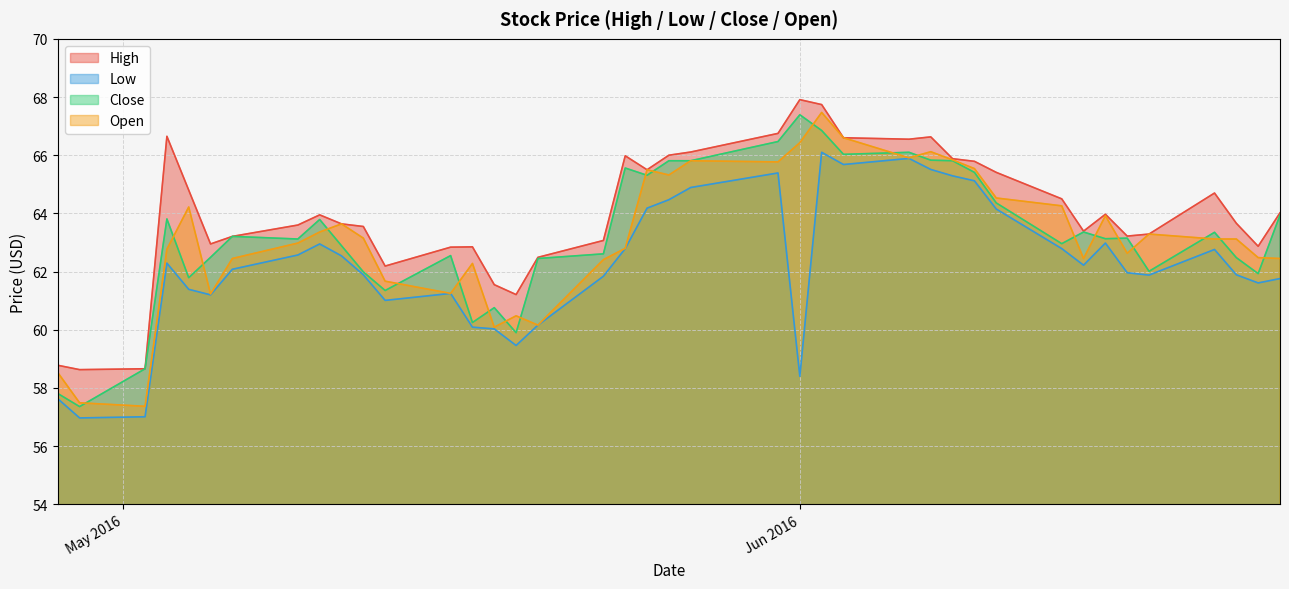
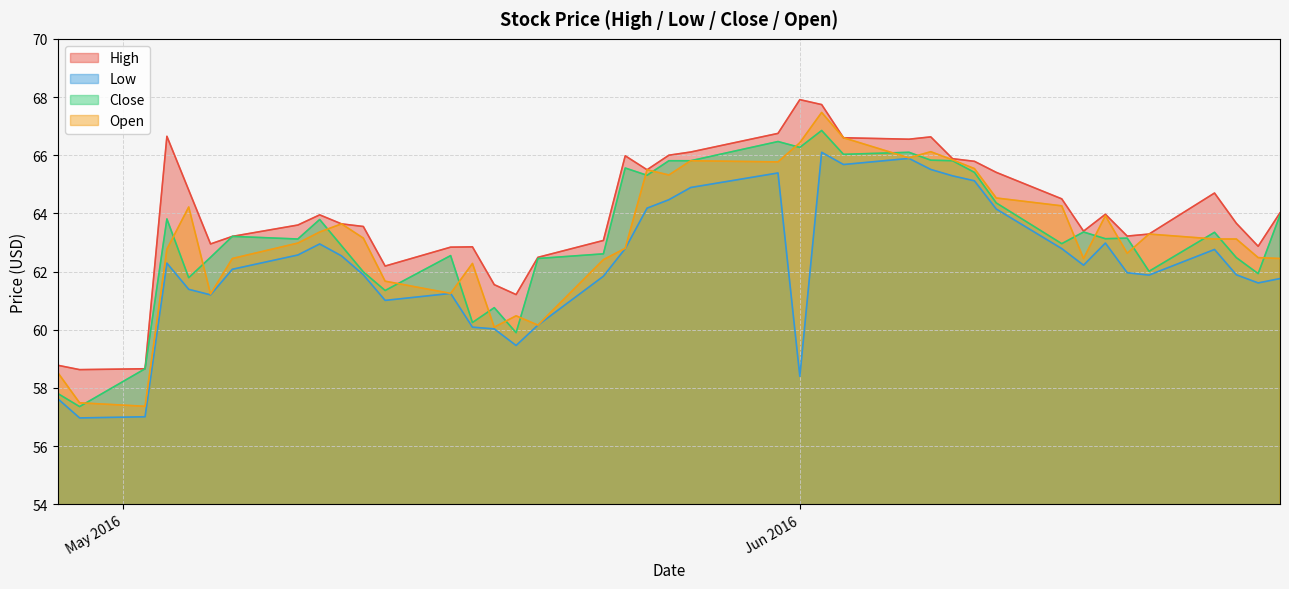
Close, Jun 2016: 67.4 -> 66.3
